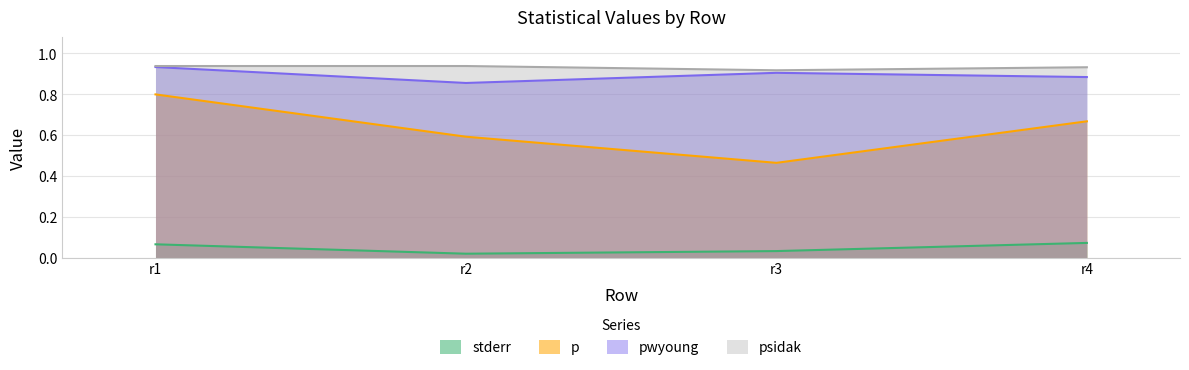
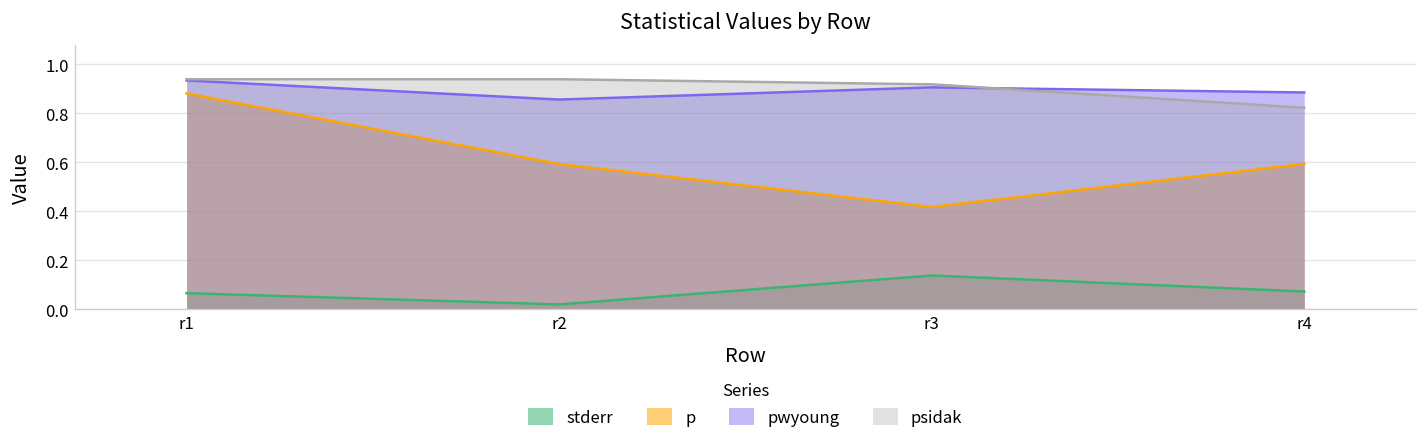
p, r1: 0.80 -> 0.88
stderr, r3: 0.03 -> 0.14
p, r3: 0.46 -> 0.42
p, r4: 0.67 -> 0.59
psidak, r4: 0.93 -> 0.82
